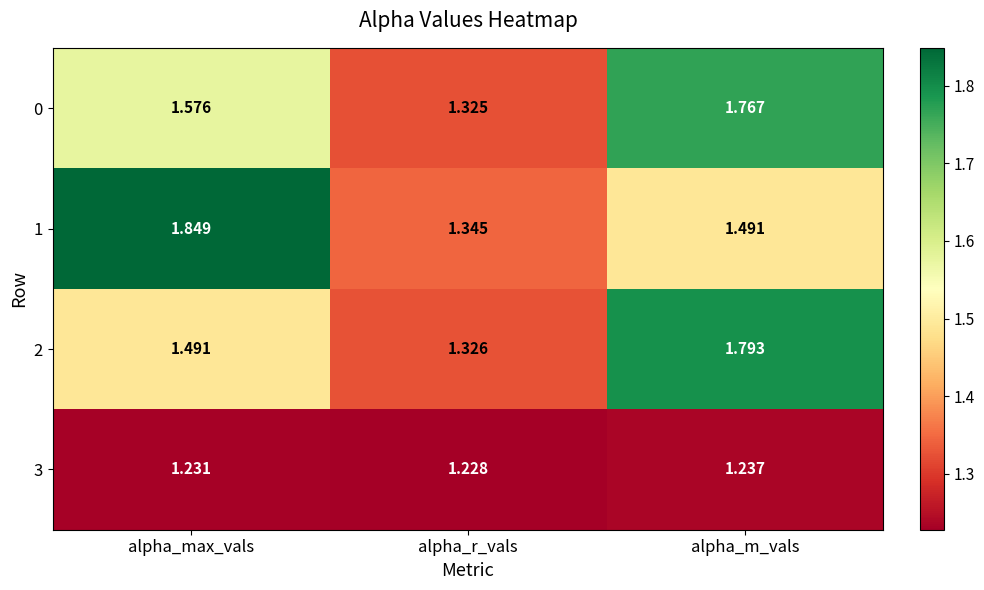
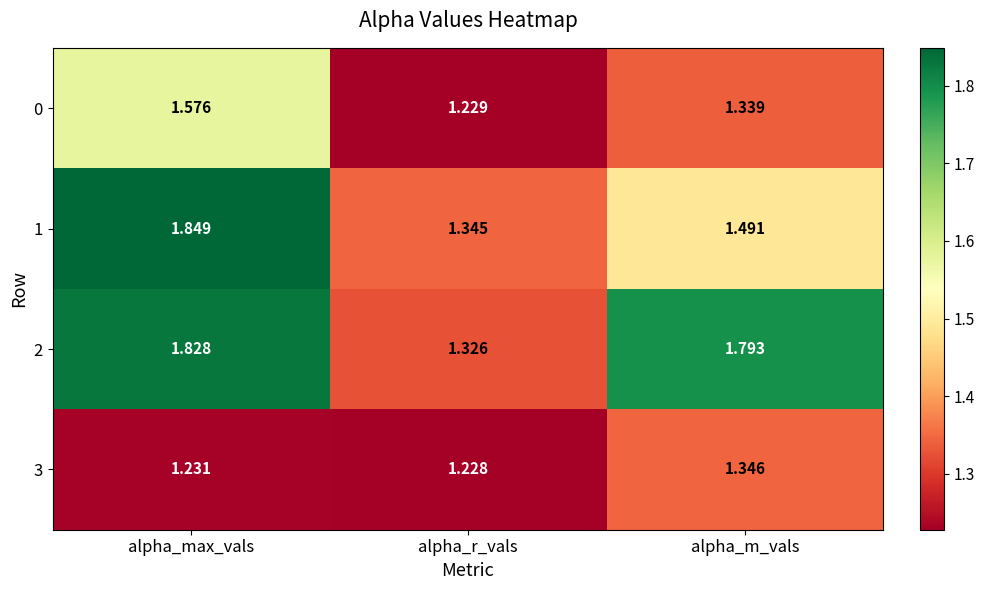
0, alpha_r_vals: 1.325 -> 1.229
0, alpha_m_vals: 1.767 -> 1.339
2, alpha_max_vals: 1.491 -> 1.828
3, alpha_m_vals: 1.237 -> 1.346
